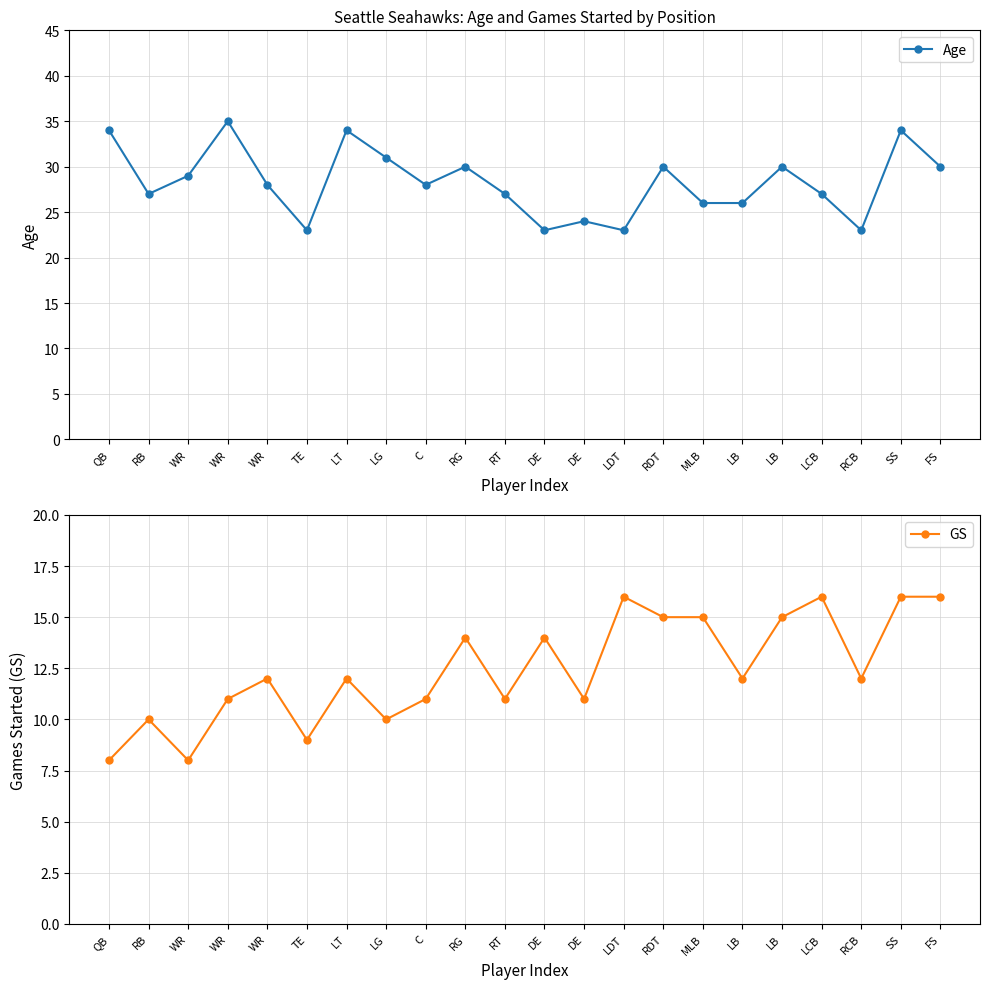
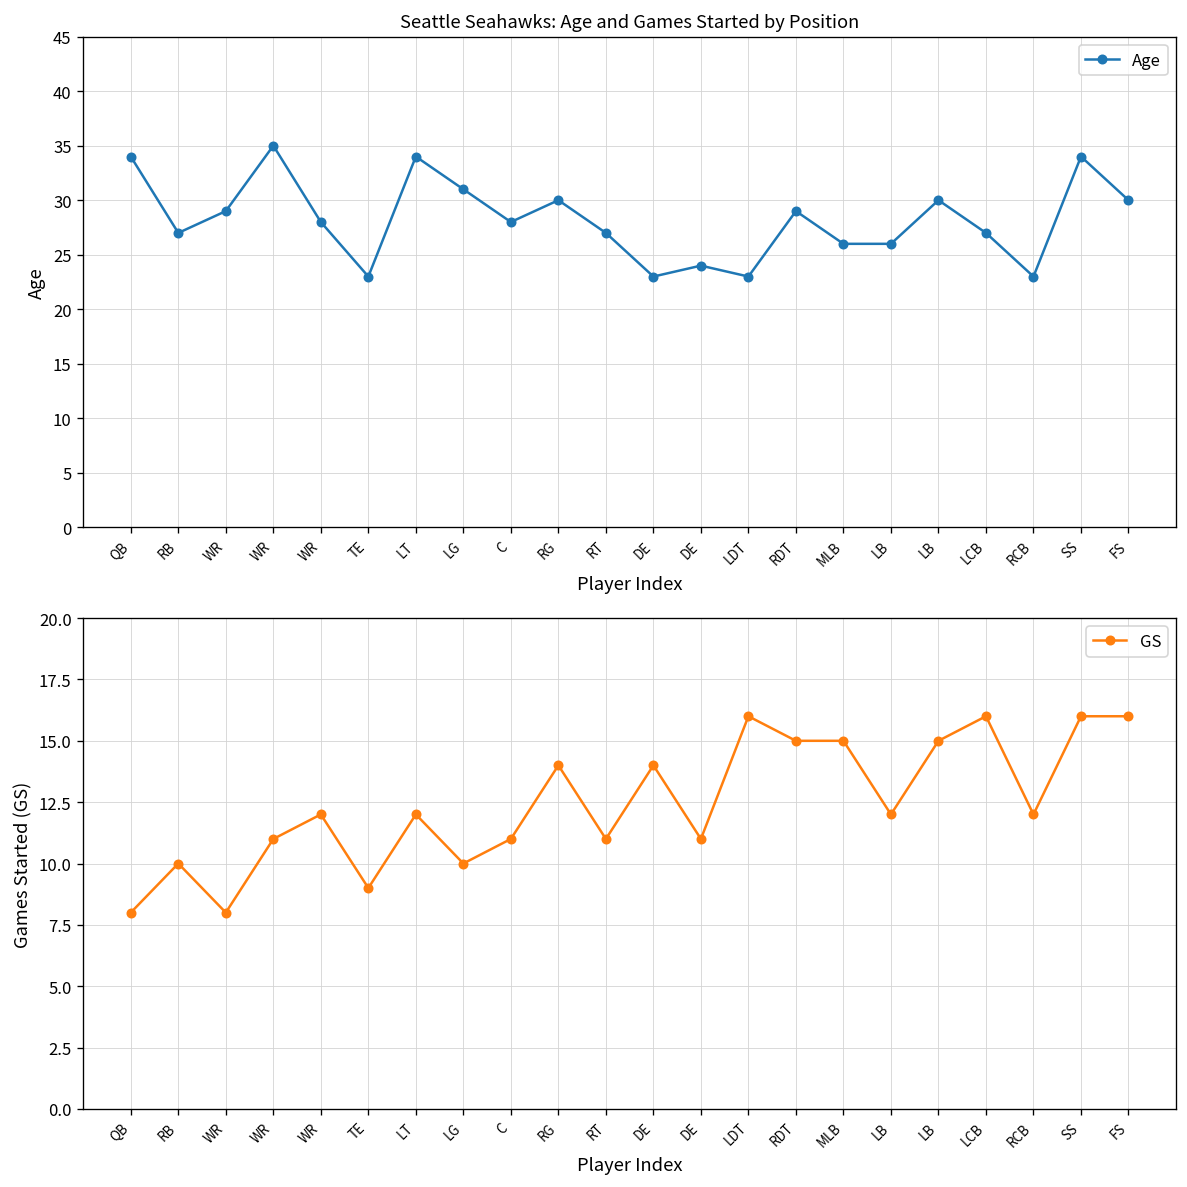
Seattle Seahawks: Age and Games Started by Position, RDT: 30 -> 29
